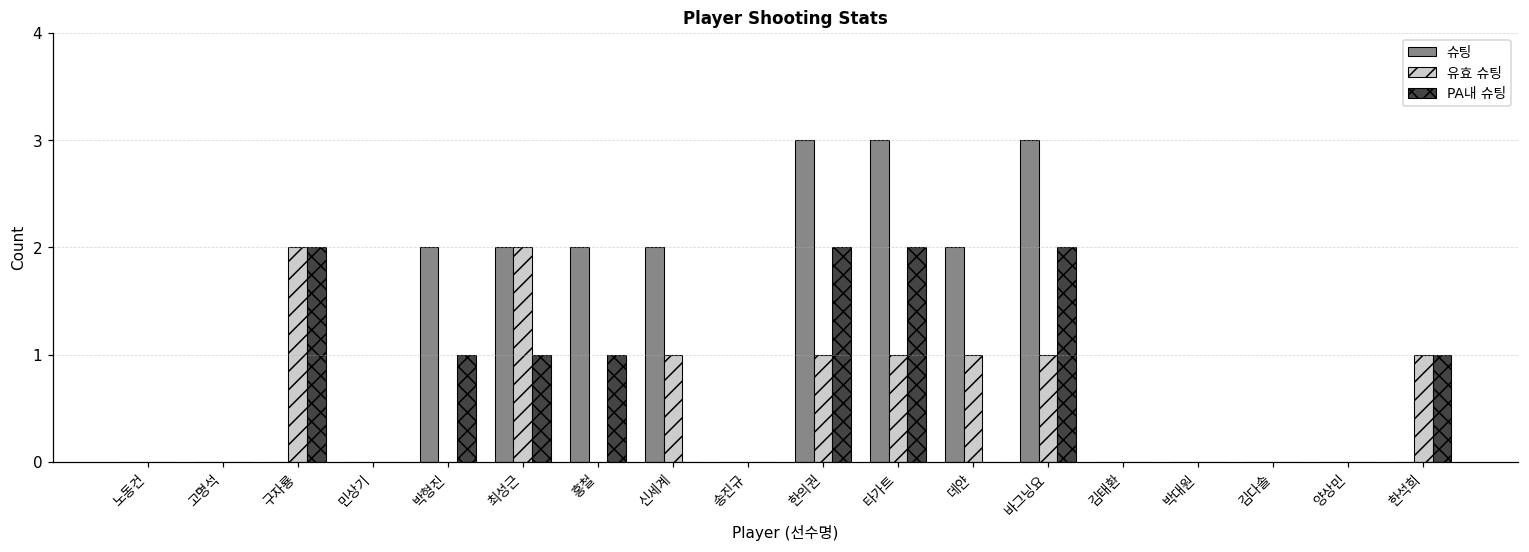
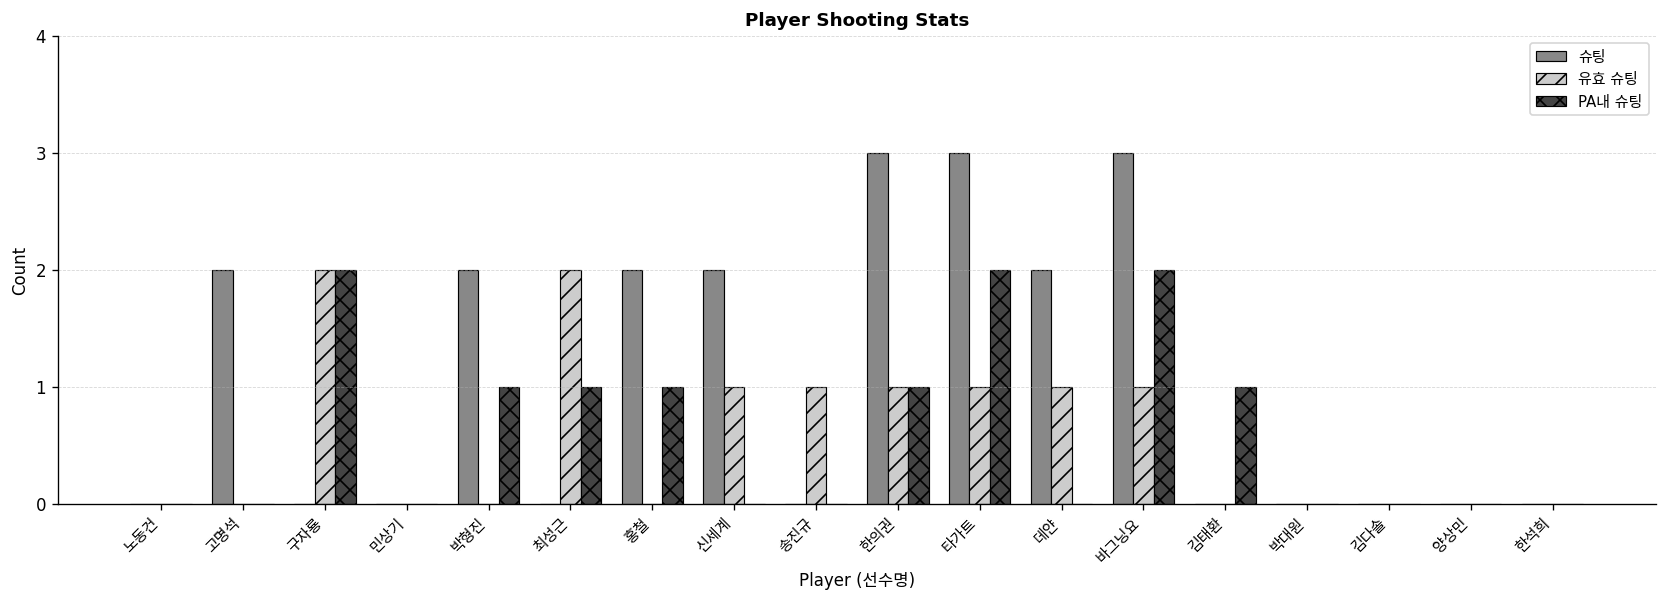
슈팅, 고명석: 0 -> 2
슈팅, 최성근: 2 -> 0
유효 슈팅, 송진규: 0 -> 1
PA내 슈팅, 한의권: 2 -> 1
PA내 슈팅, 김태환: 0 -> 1
유효 슈팅, 한석희: 1 -> 0
PA내 슈팅, 한석희: 1 -> 0
